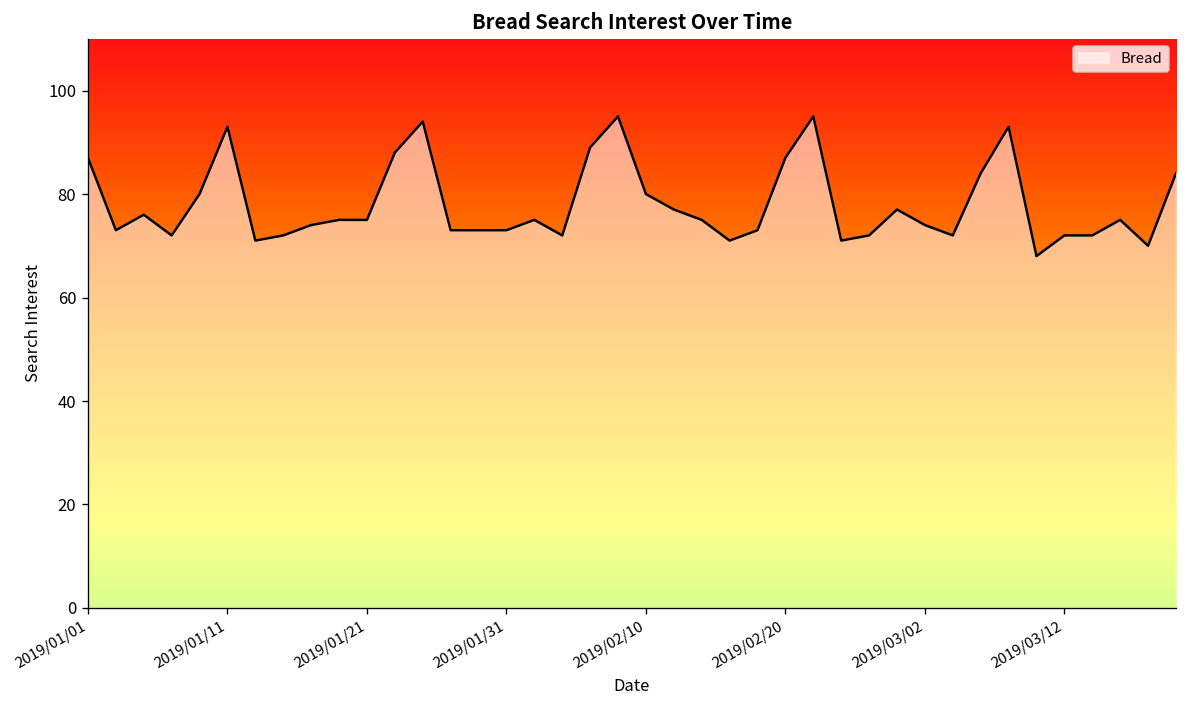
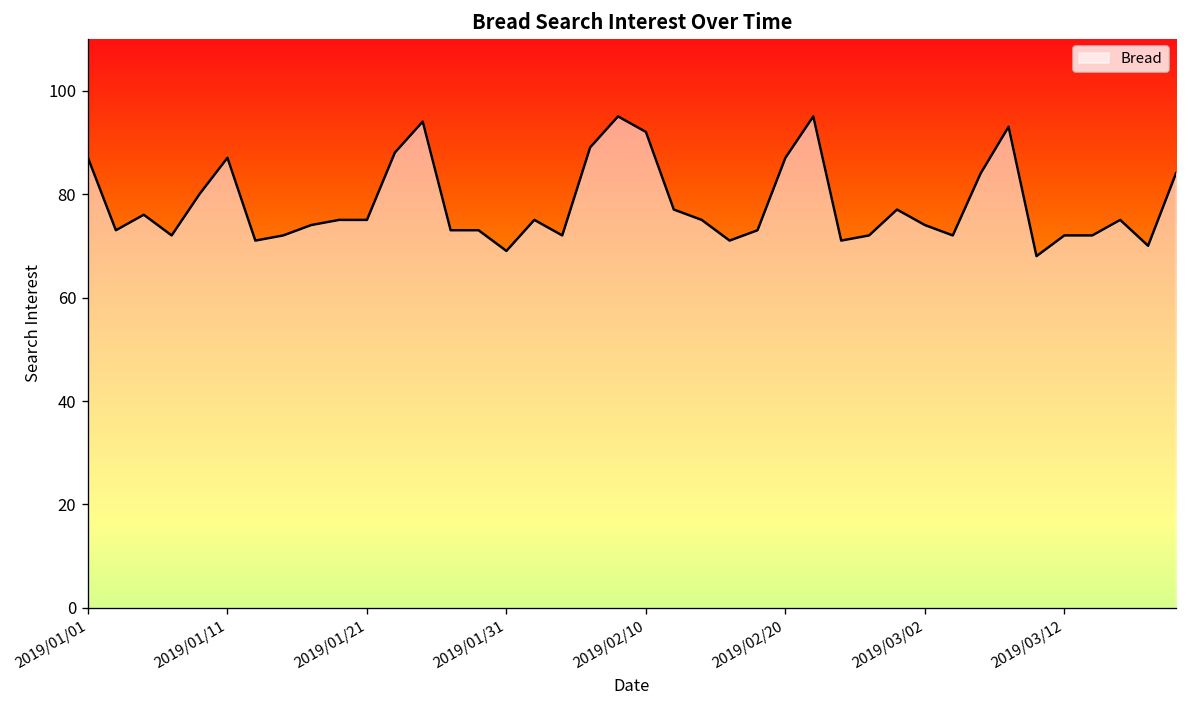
2019/01/11: 93 -> 87
2019/01/31: 73 -> 69
2019/02/10: 80 -> 92
